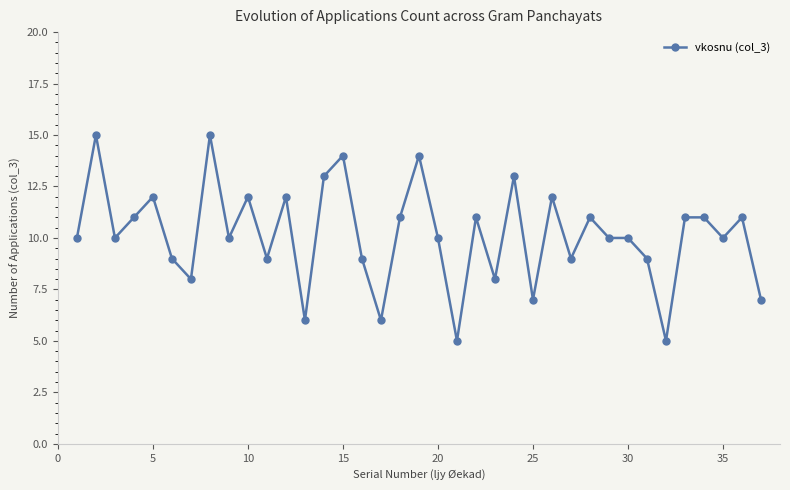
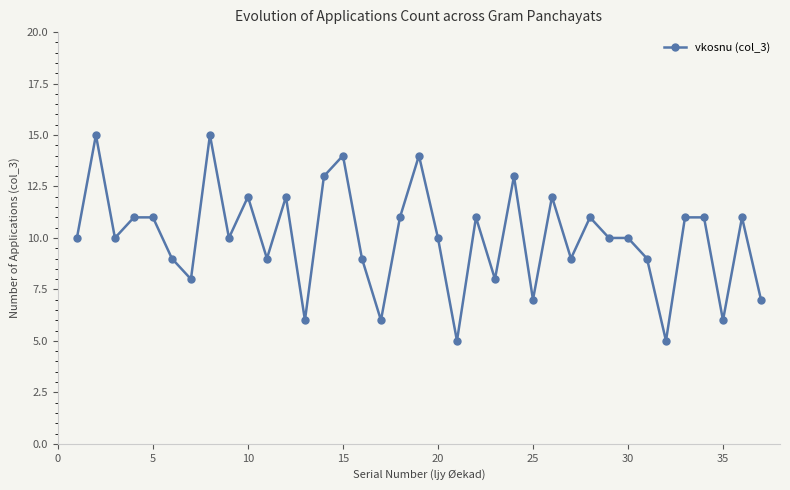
5: 12 -> 11
35: 10 -> 6
